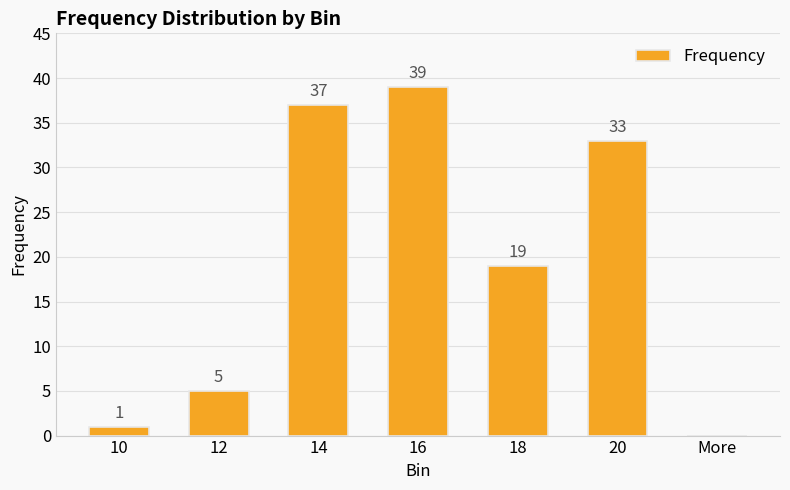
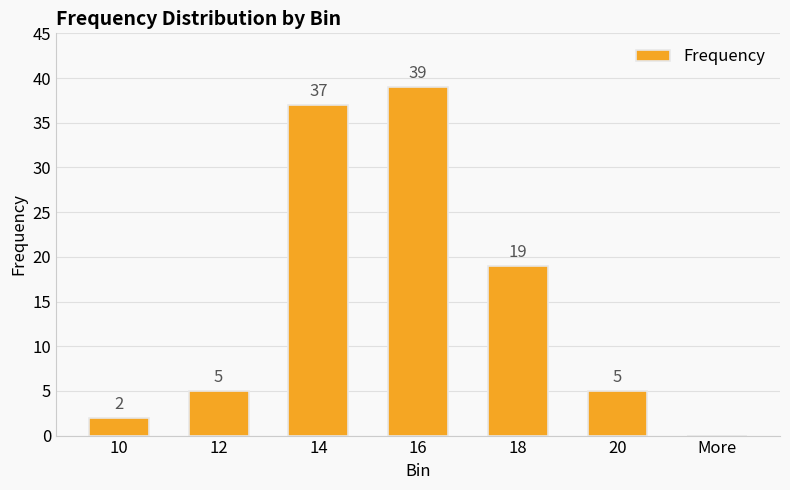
10: 1 -> 2
20: 33 -> 5
